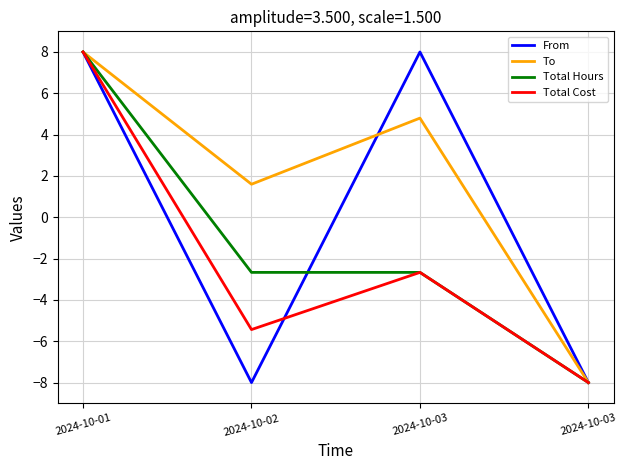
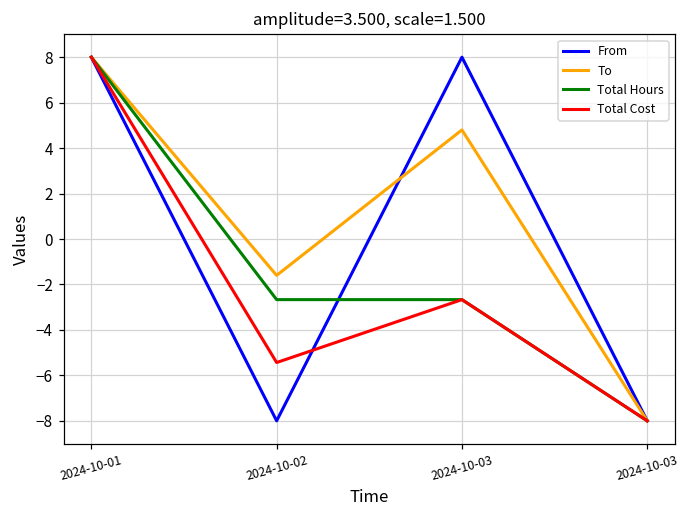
To, 2024-10-02: 1.6 -> -1.6
